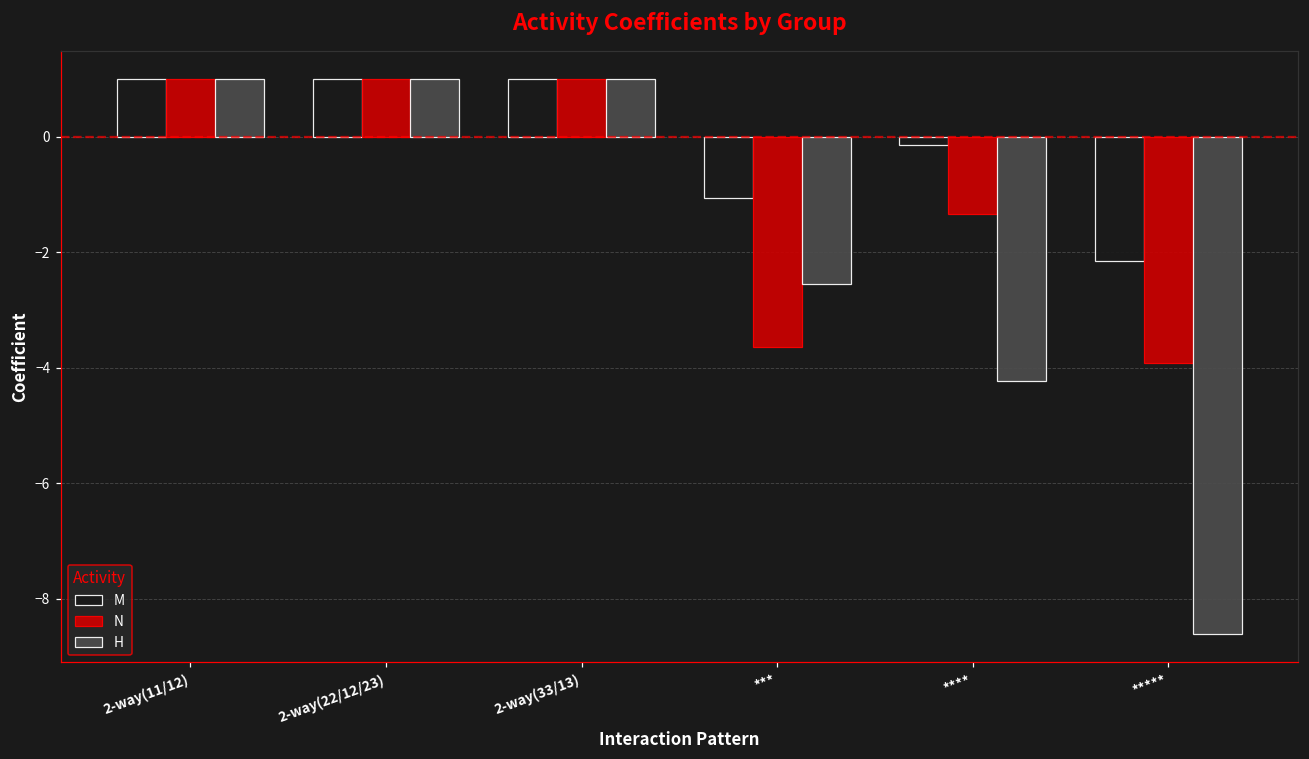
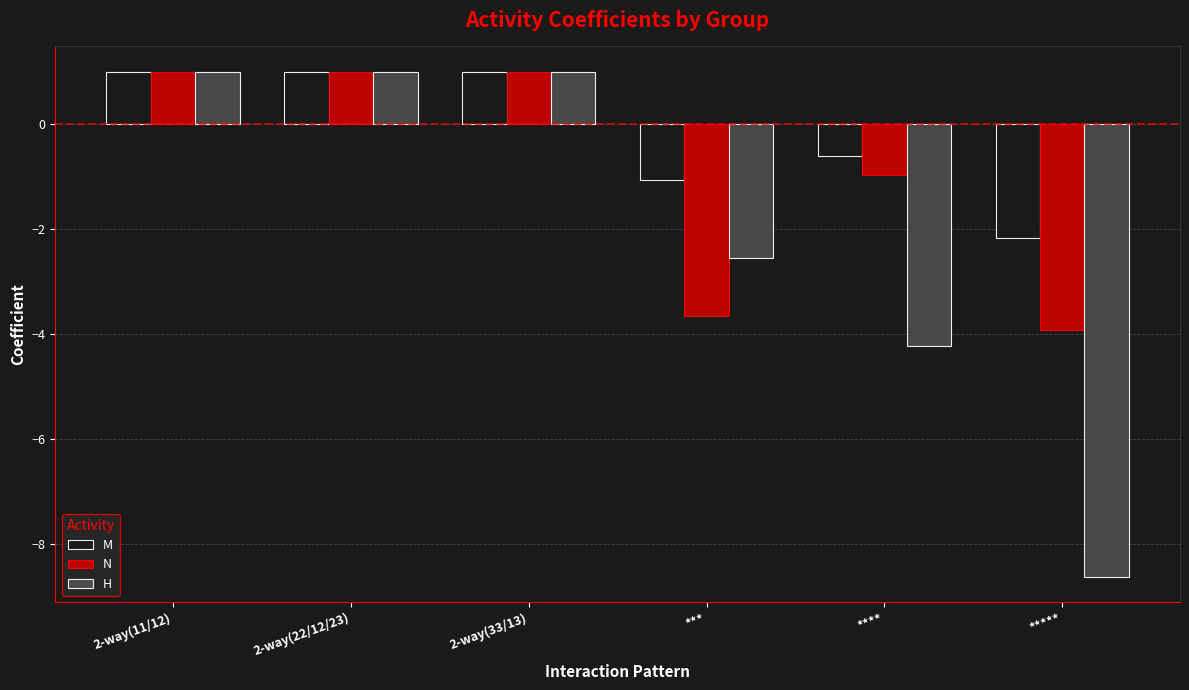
M, ****: -0.1 -> -0.6
N, ****: -1.3 -> -1.0
